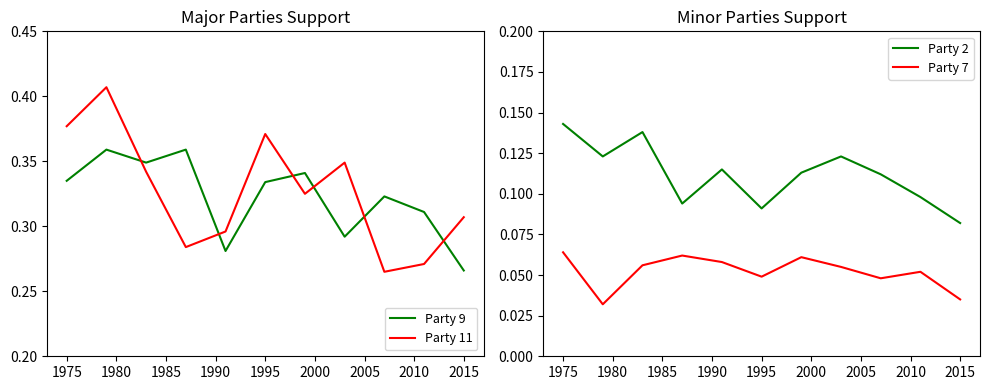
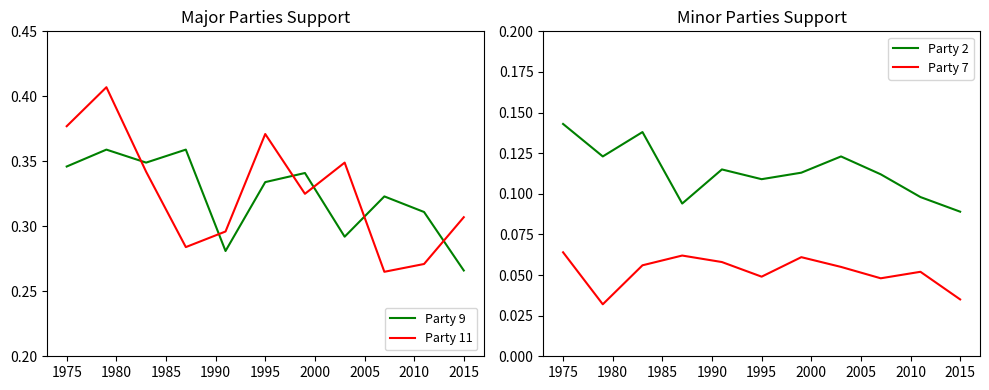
Major Parties Support, Party 9, 1975: 0.335 -> 0.346
Minor Parties Support, Party 2, 1995: 0.091 -> 0.109
Minor Parties Support, Party 2, 2015: 0.082 -> 0.089
